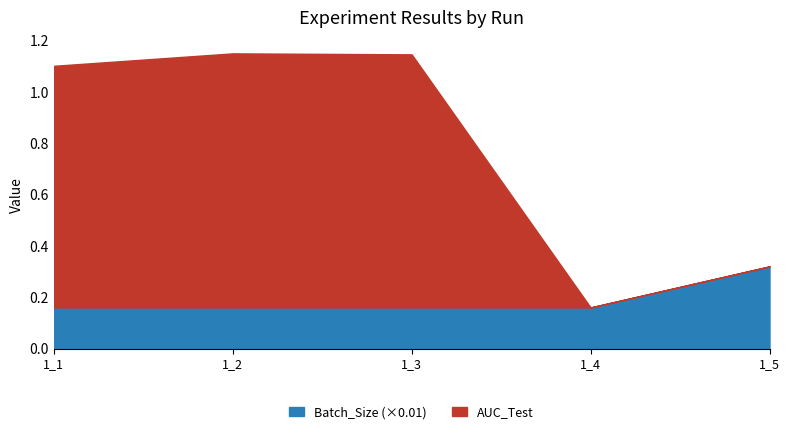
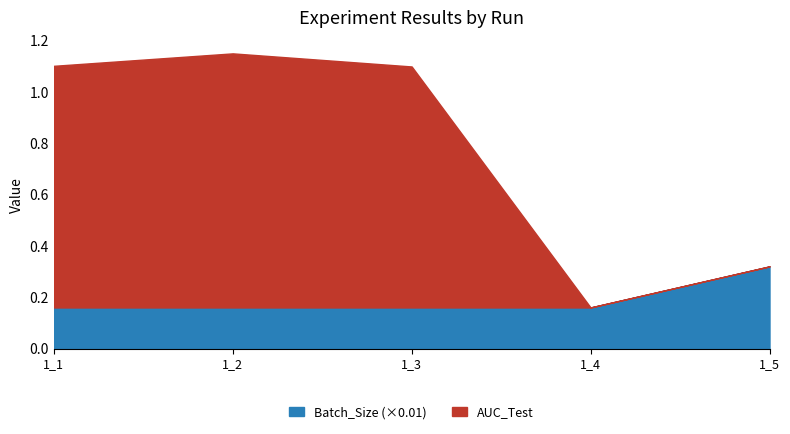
AUC_Test, 1_3: 0.99 -> 0.94
